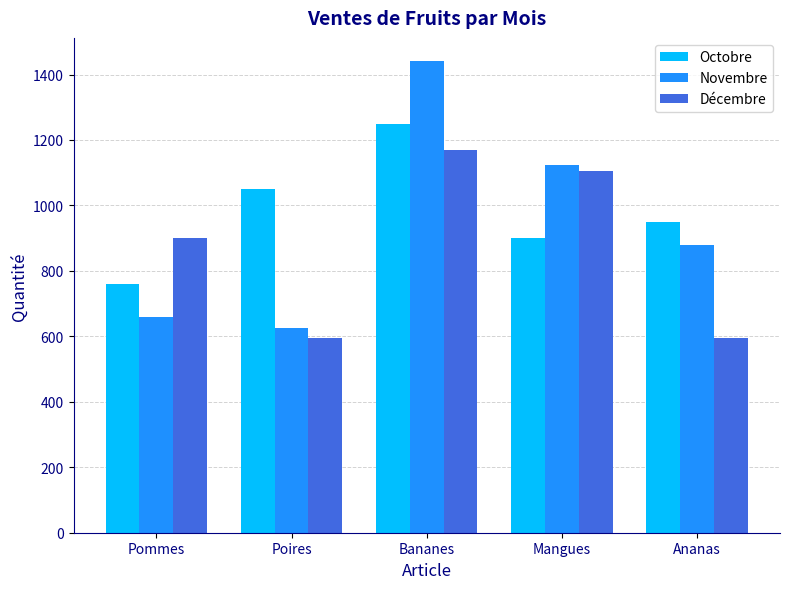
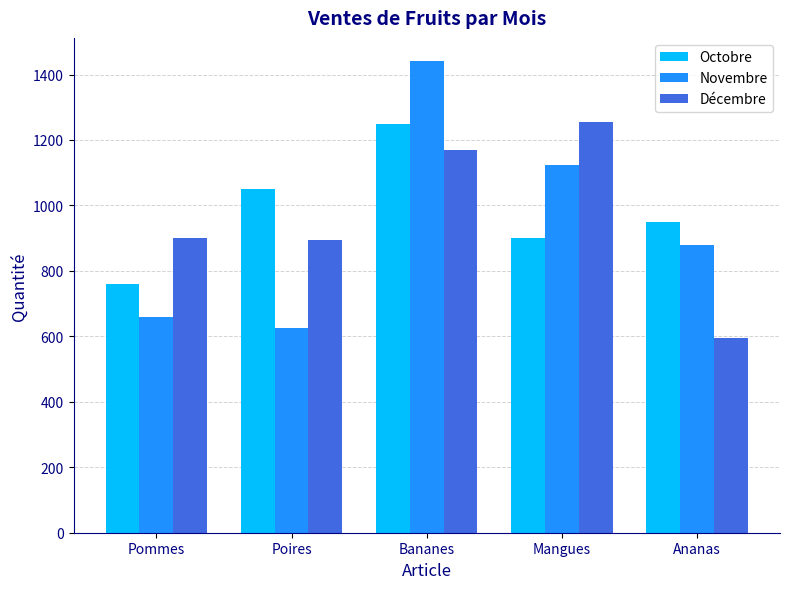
Décembre, Poires: 590 -> 890
Décembre, Mangues: 1110 -> 1250
